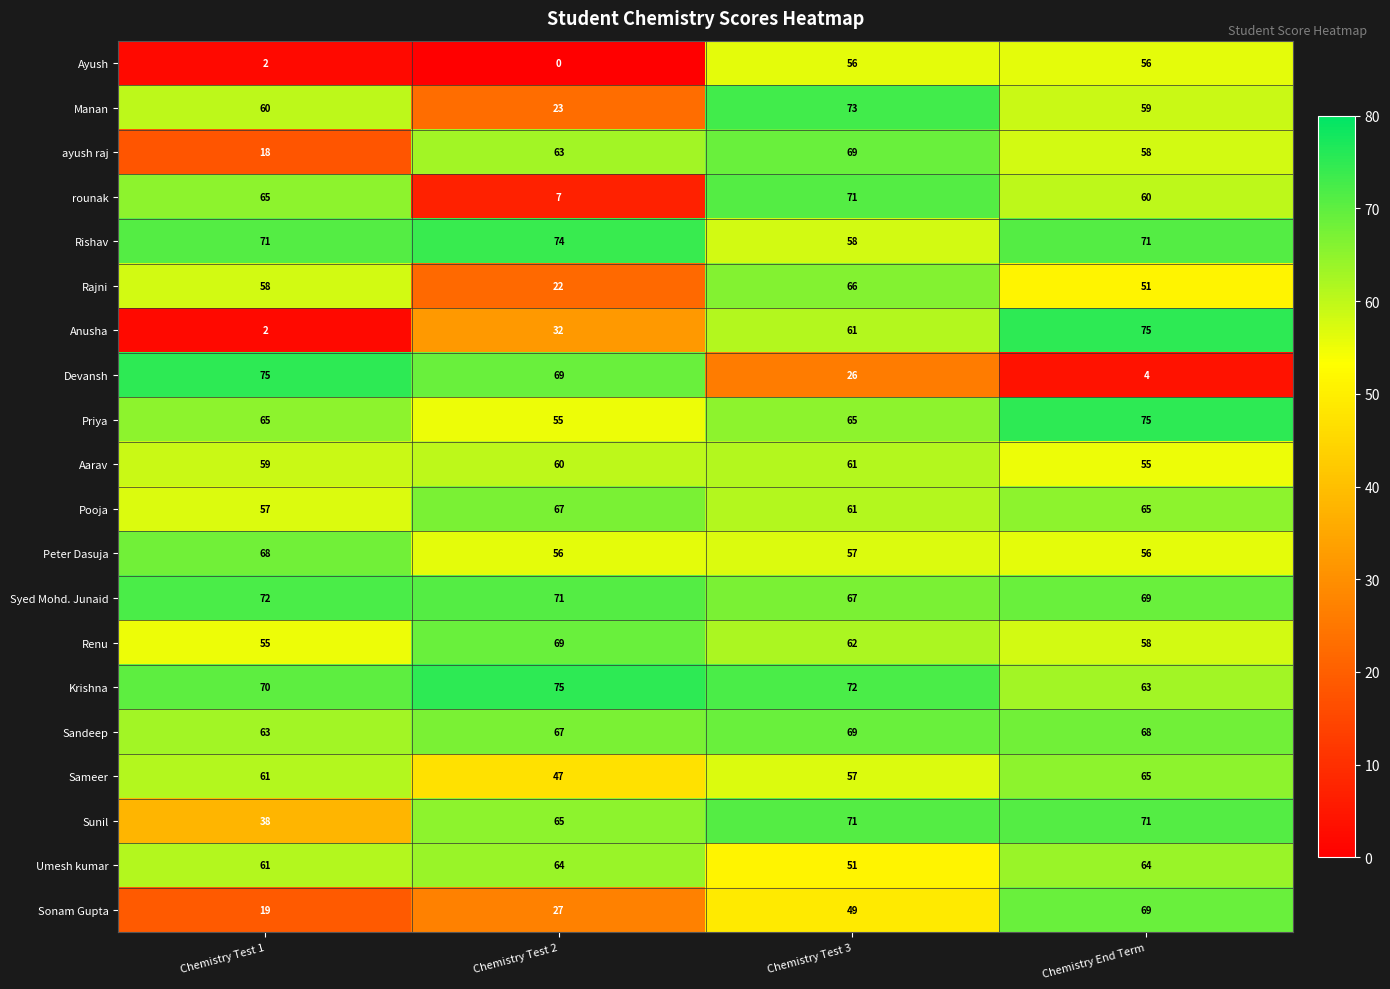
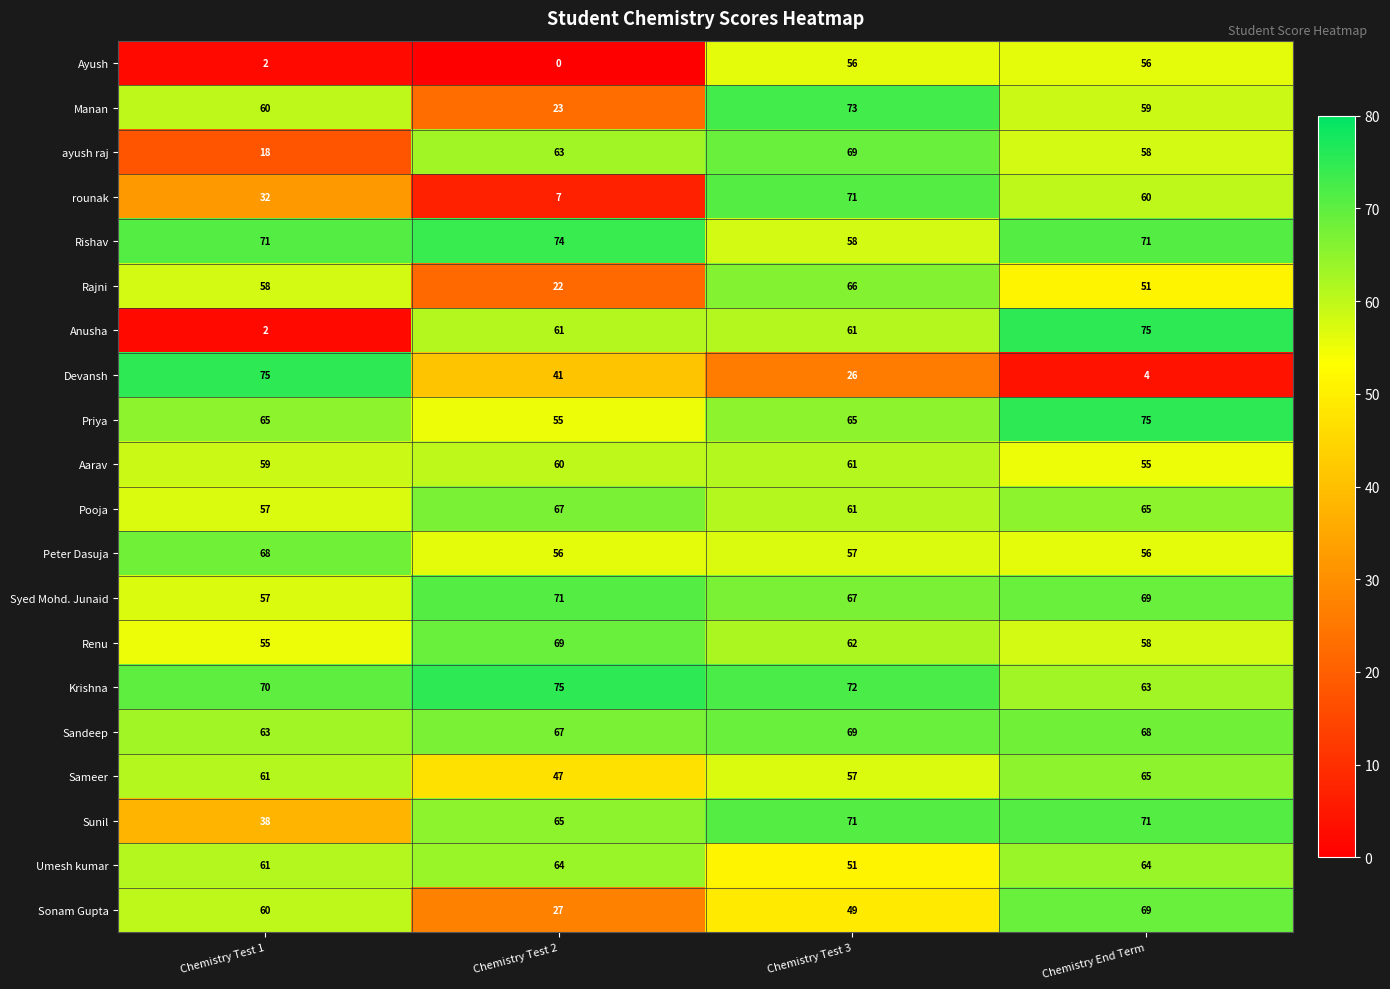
rounak, Chemistry Test 1: 65 -> 32
Anusha, Chemistry Test 2: 32 -> 61
Devansh, Chemistry Test 2: 69 -> 41
Syed Mohd. Junaid, Chemistry Test 1: 72 -> 57
Sonam Gupta, Chemistry Test 1: 19 -> 60
